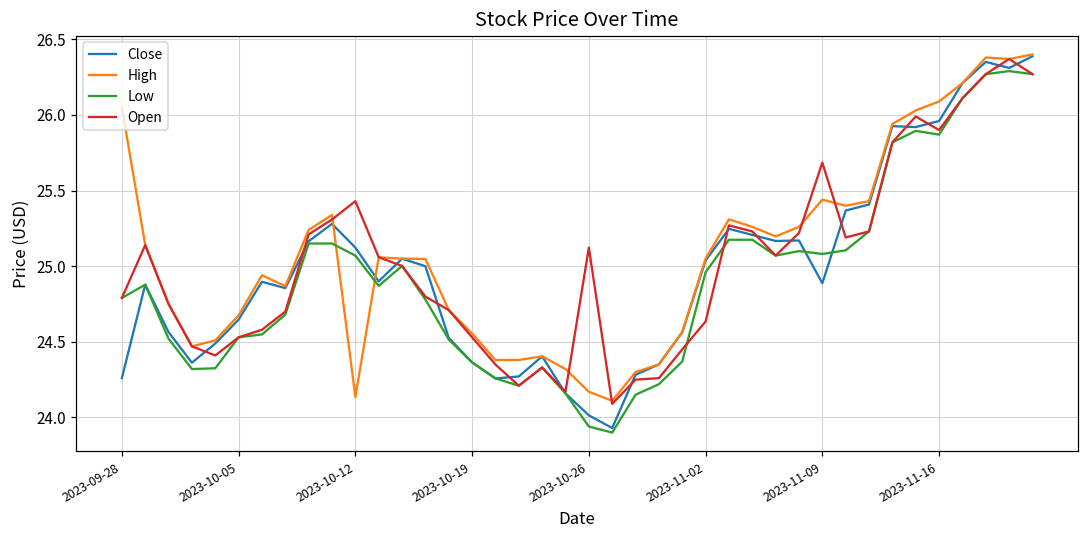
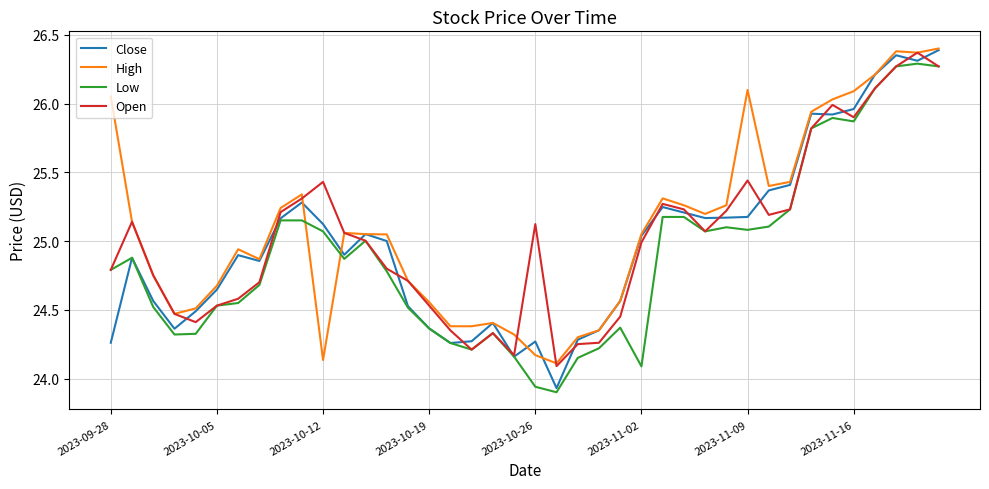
Close, 2023-10-26: 24.01 -> 24.27
Low, 2023-11-02: 24.96 -> 24.09
Open, 2023-11-02: 24.63 -> 24.99
Close, 2023-11-09: 24.89 -> 25.17
High, 2023-11-09: 25.44 -> 26.10
Open, 2023-11-09: 25.68 -> 25.44
